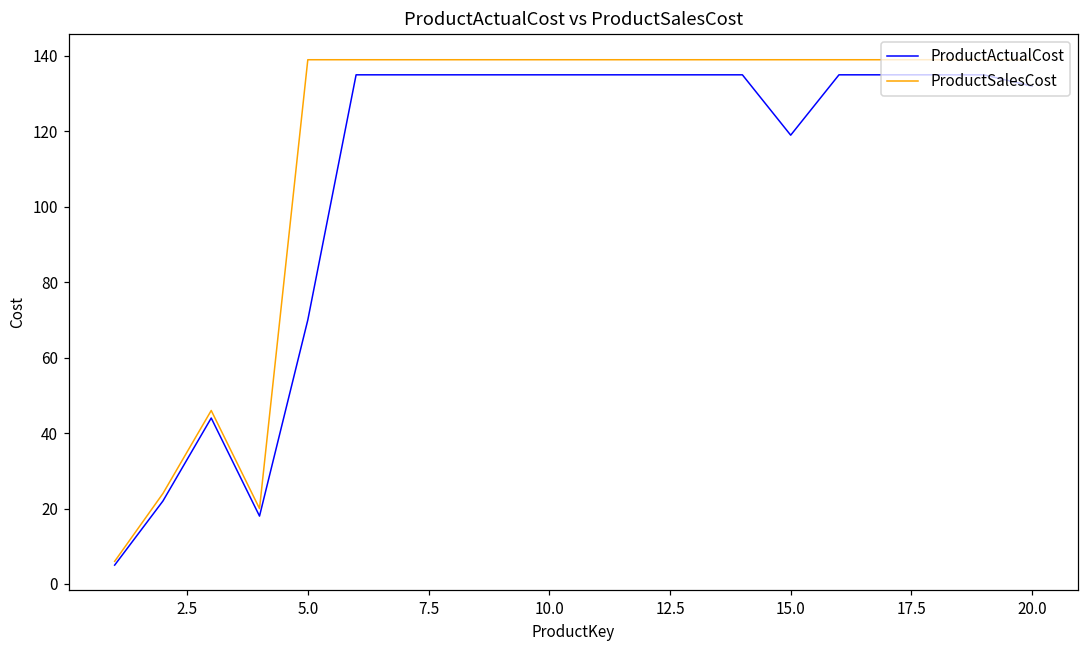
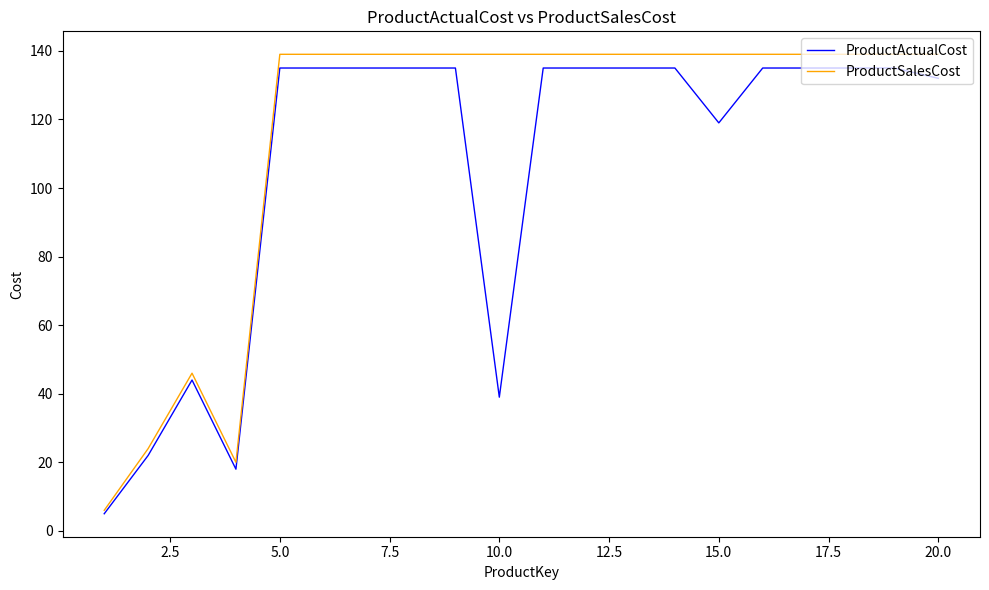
ProductActualCost, 5.0: 70 -> 135
ProductActualCost, 10.0: 135 -> 39
